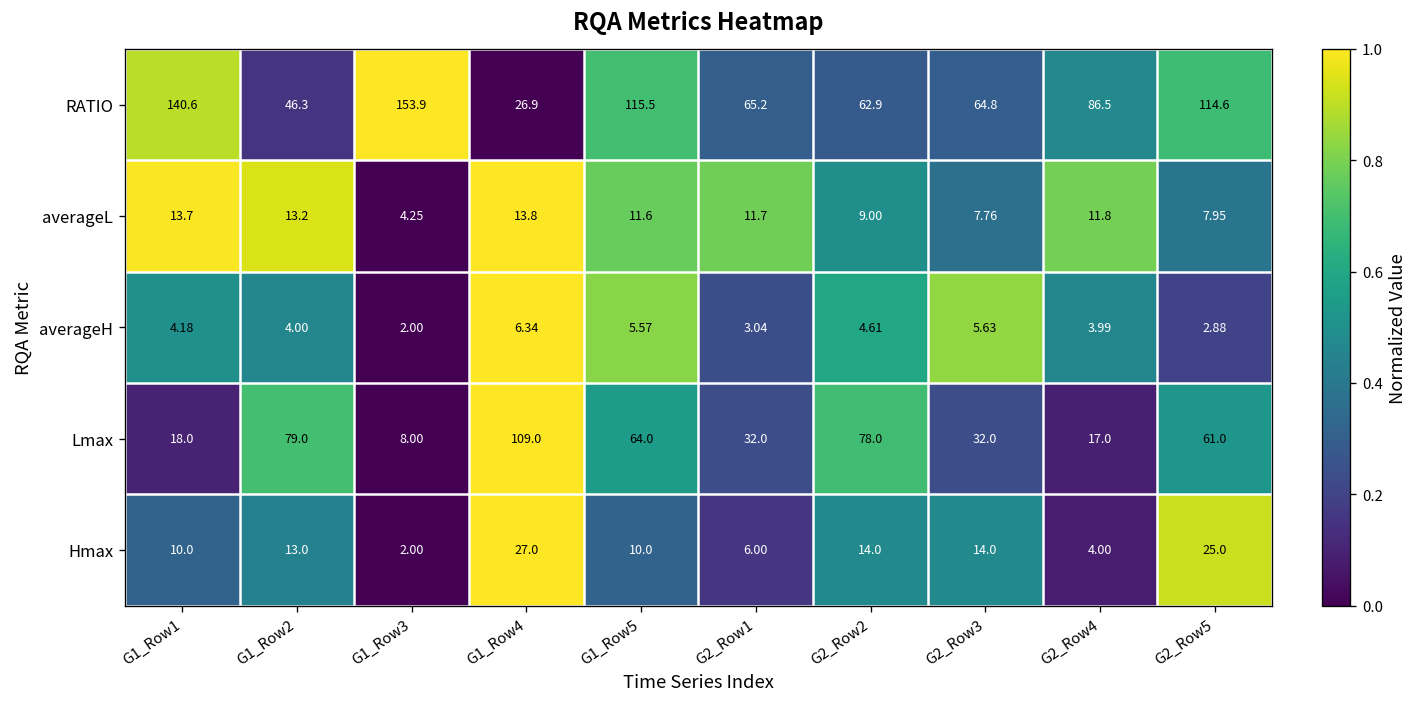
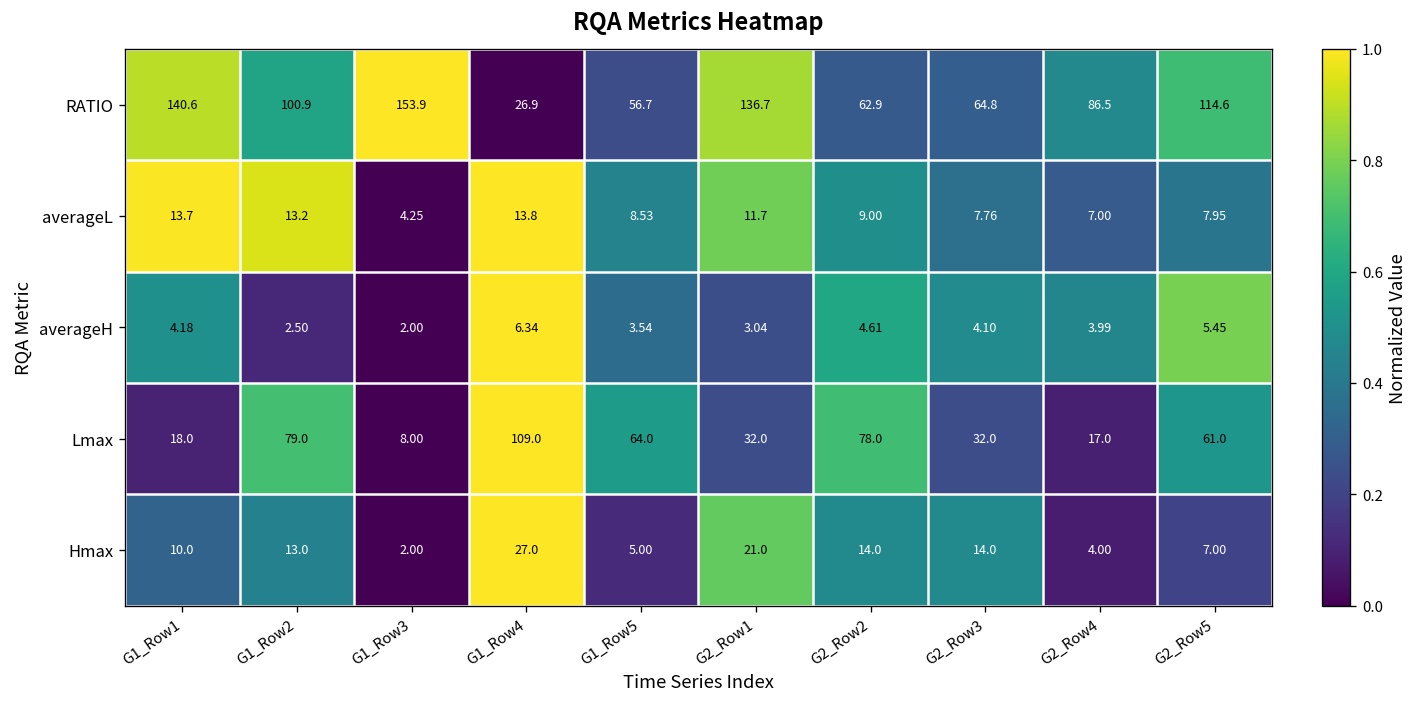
RATIO, G1_Row2: 46.3 -> 100.9
RATIO, G1_Row5: 115.5 -> 56.7
RATIO, G2_Row1: 65.2 -> 136.7
averageL, G1_Row5: 11.6 -> 8.53
averageL, G2_Row4: 11.8 -> 7.00
averageH, G1_Row2: 4.00 -> 2.50
averageH, G1_Row5: 5.57 -> 3.54
averageH, G2_Row3: 5.63 -> 4.10
averageH, G2_Row5: 2.88 -> 5.45
Hmax, G1_Row5: 10.0 -> 5.00
Hmax, G2_Row1: 6.00 -> 21.0
Hmax, G2_Row5: 25.0 -> 7.00
